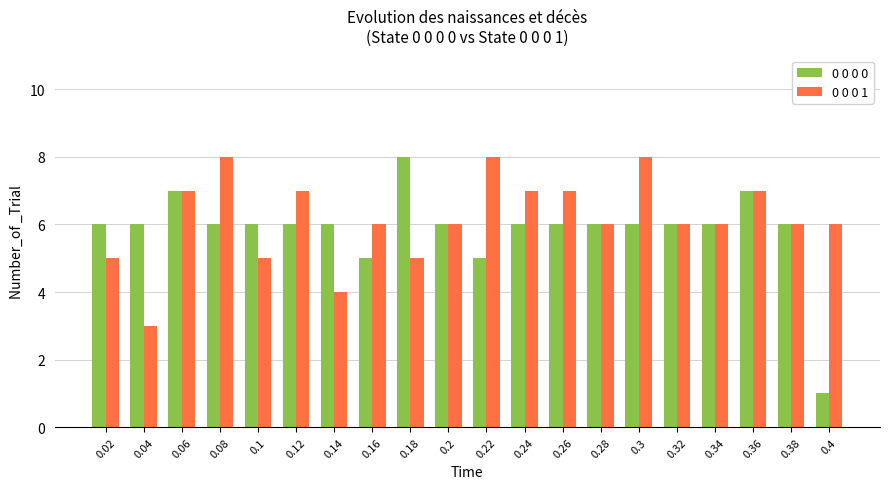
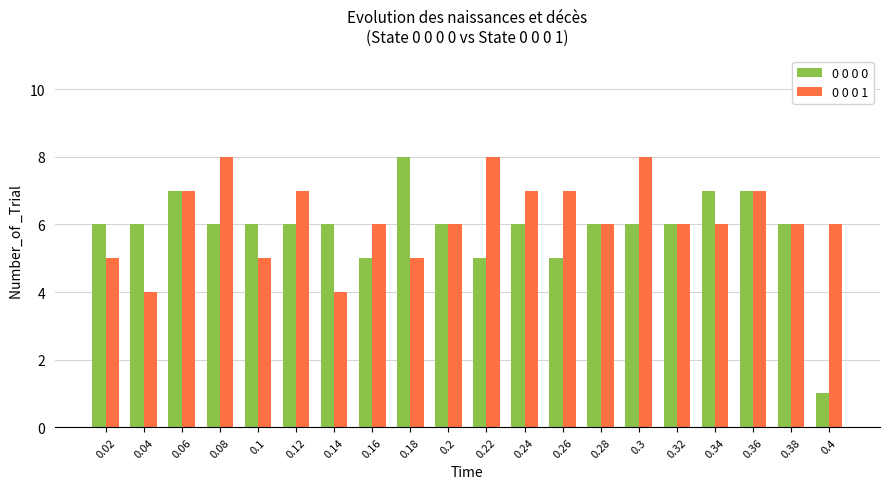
0 0 0 1, 0.04: 3 -> 4
0 0 0 0, 0.26: 6 -> 5
0 0 0 0, 0.34: 6 -> 7
